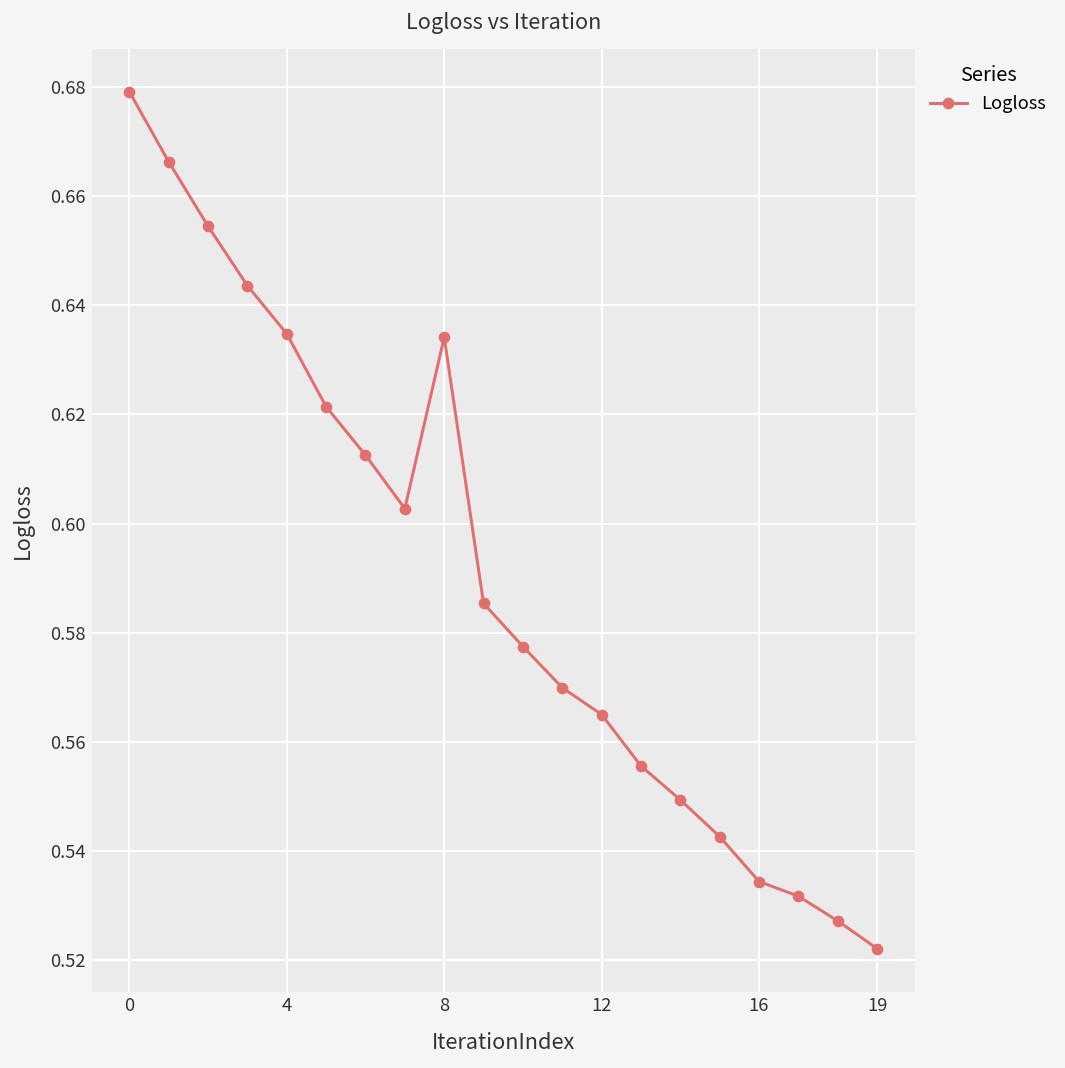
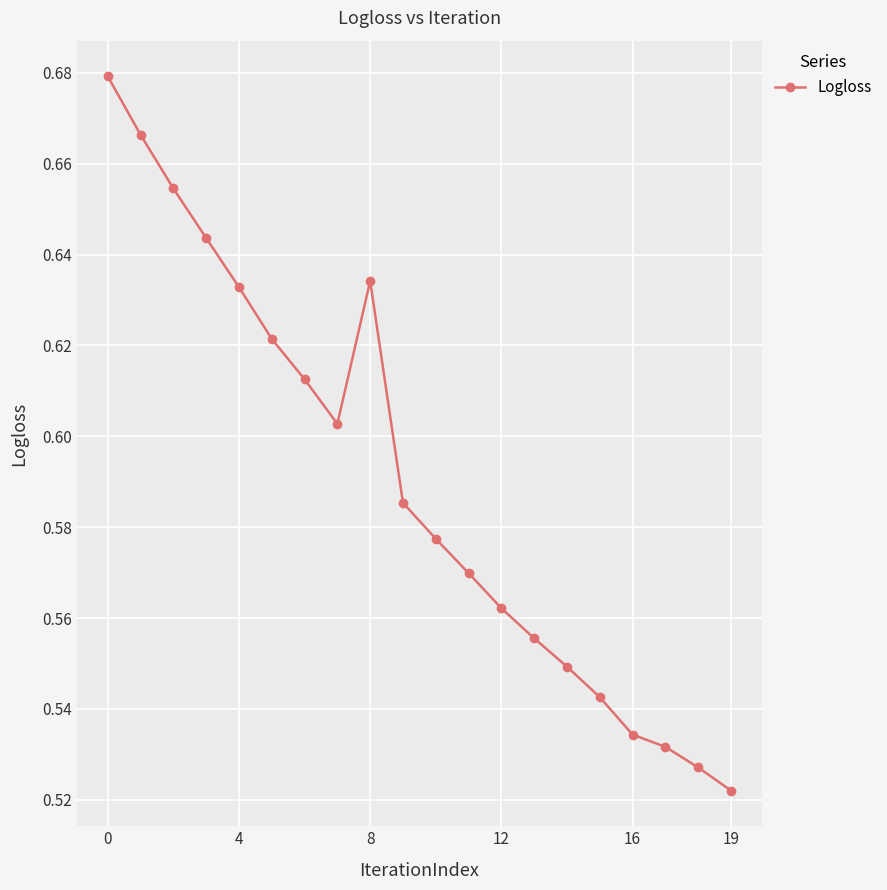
4: 0.635 -> 0.633
12: 0.565 -> 0.562
